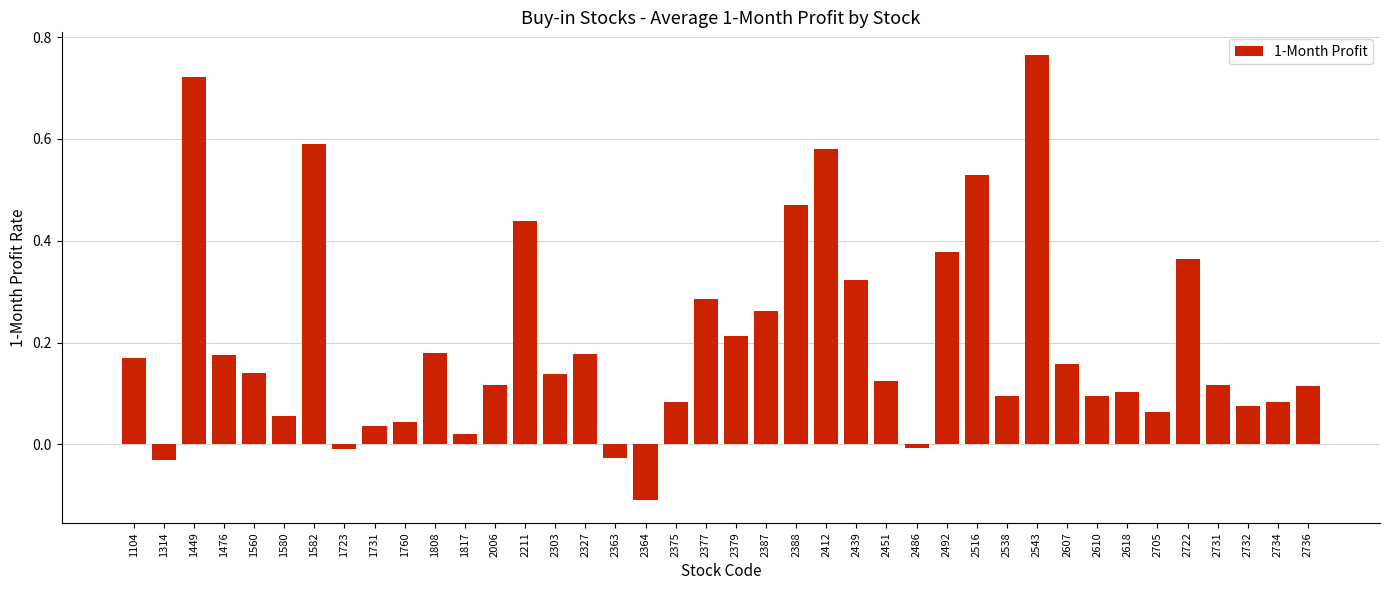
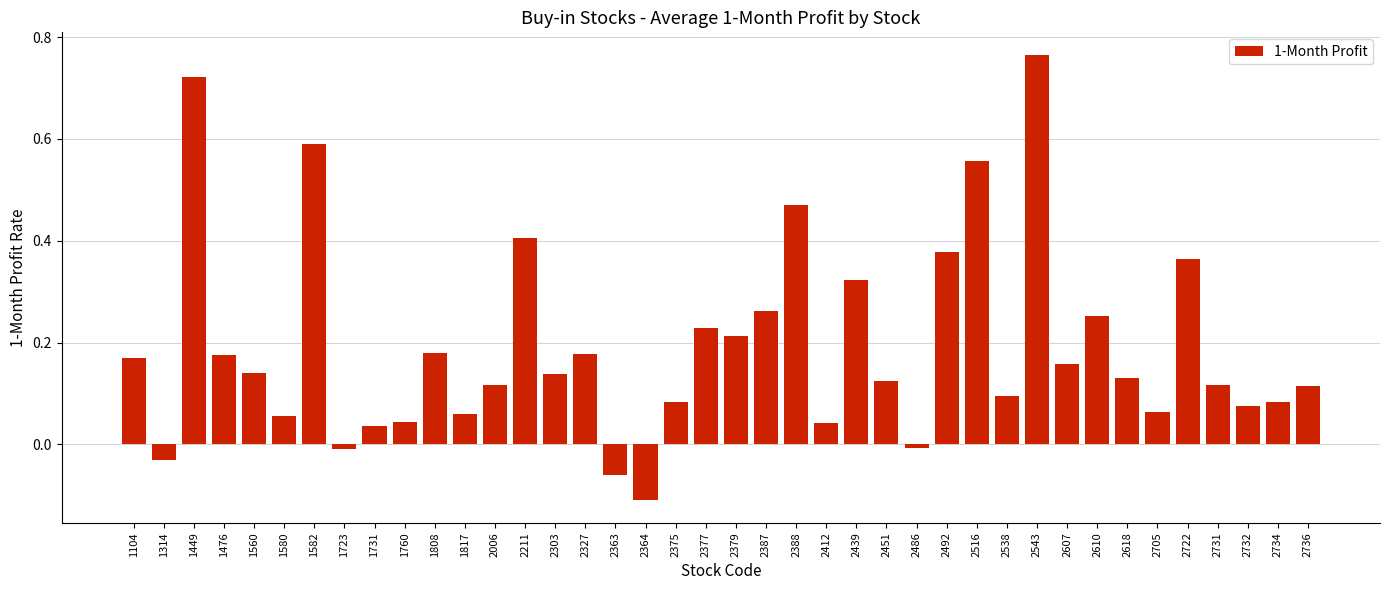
1817: 0.02 -> 0.06
2211: 0.44 -> 0.40
2363: -0.03 -> -0.06
2377: 0.29 -> 0.23
2412: 0.58 -> 0.04
2516: 0.53 -> 0.56
2610: 0.10 -> 0.25
2618: 0.10 -> 0.13
